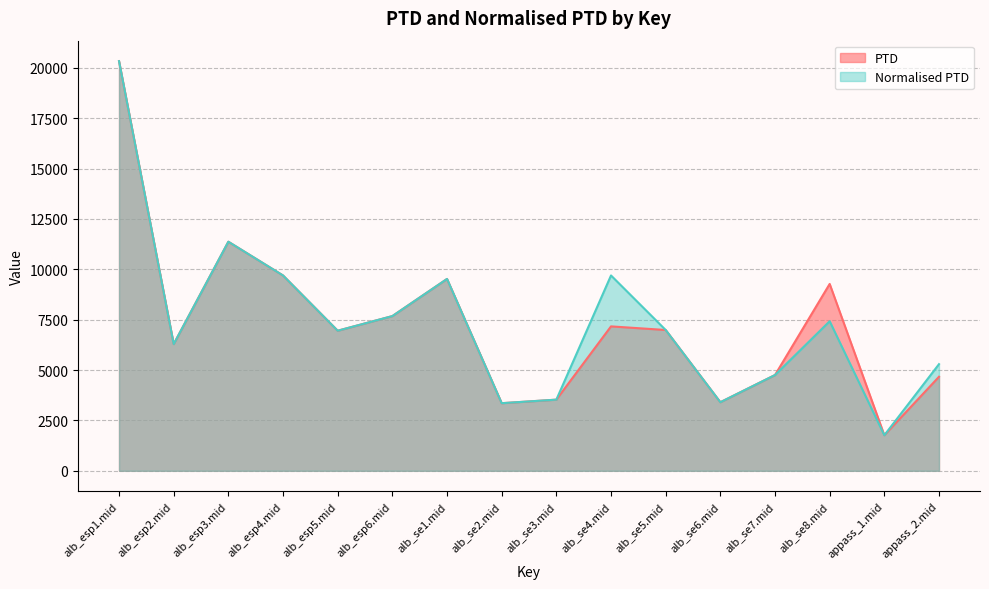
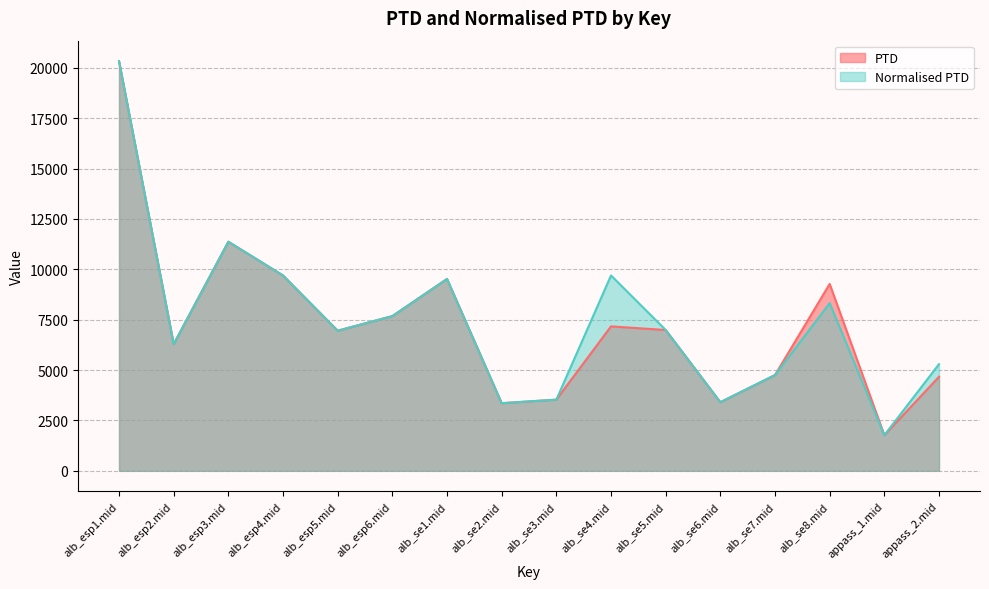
Normalised PTD, alb_se8.mid: 7400 -> 8300
